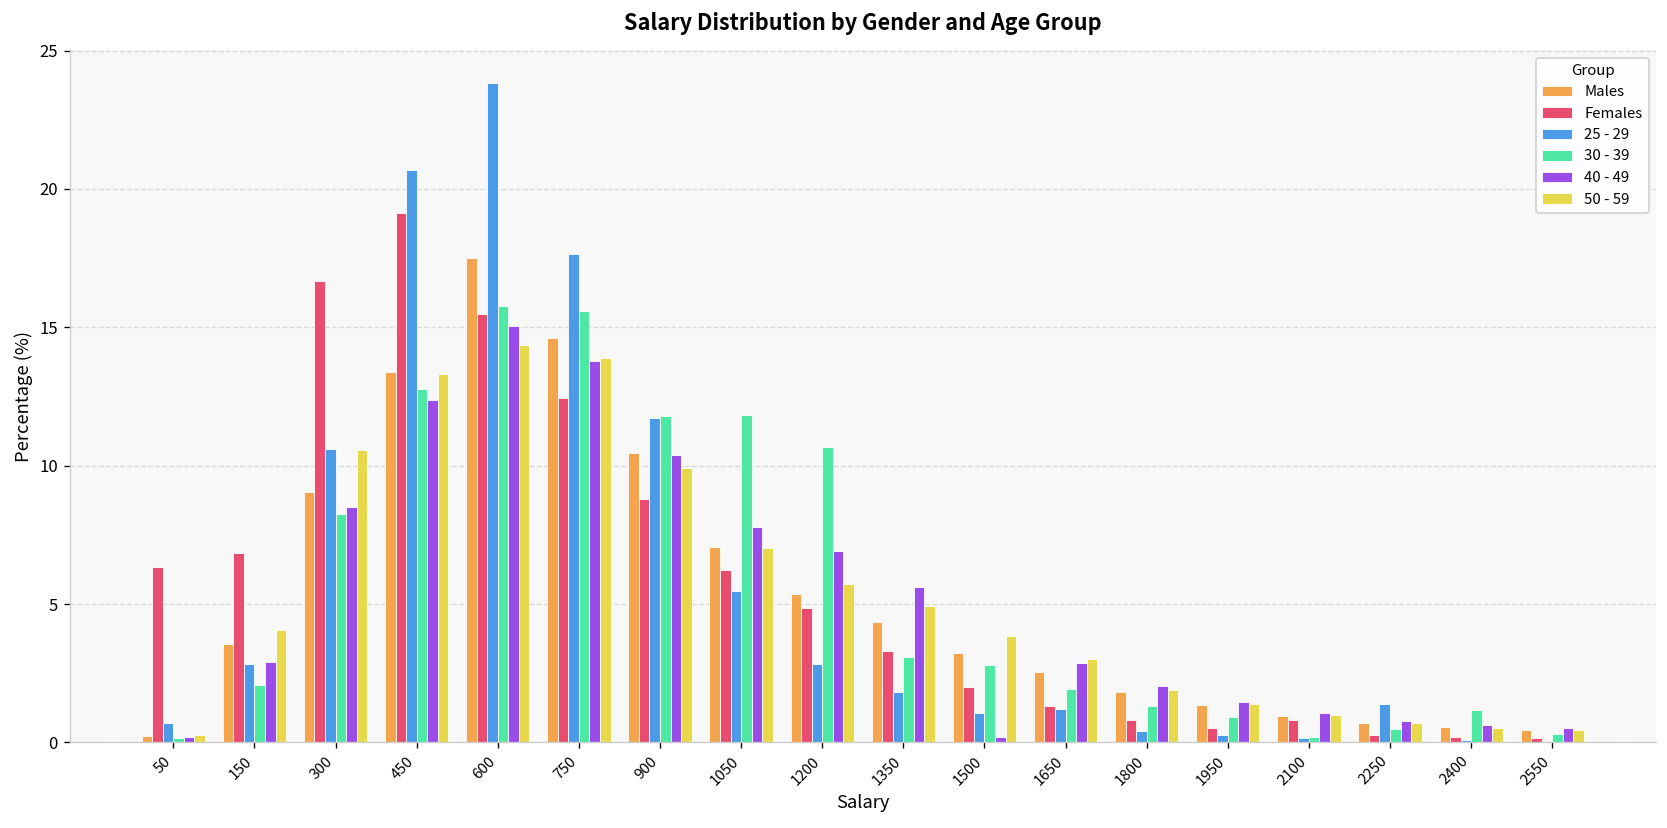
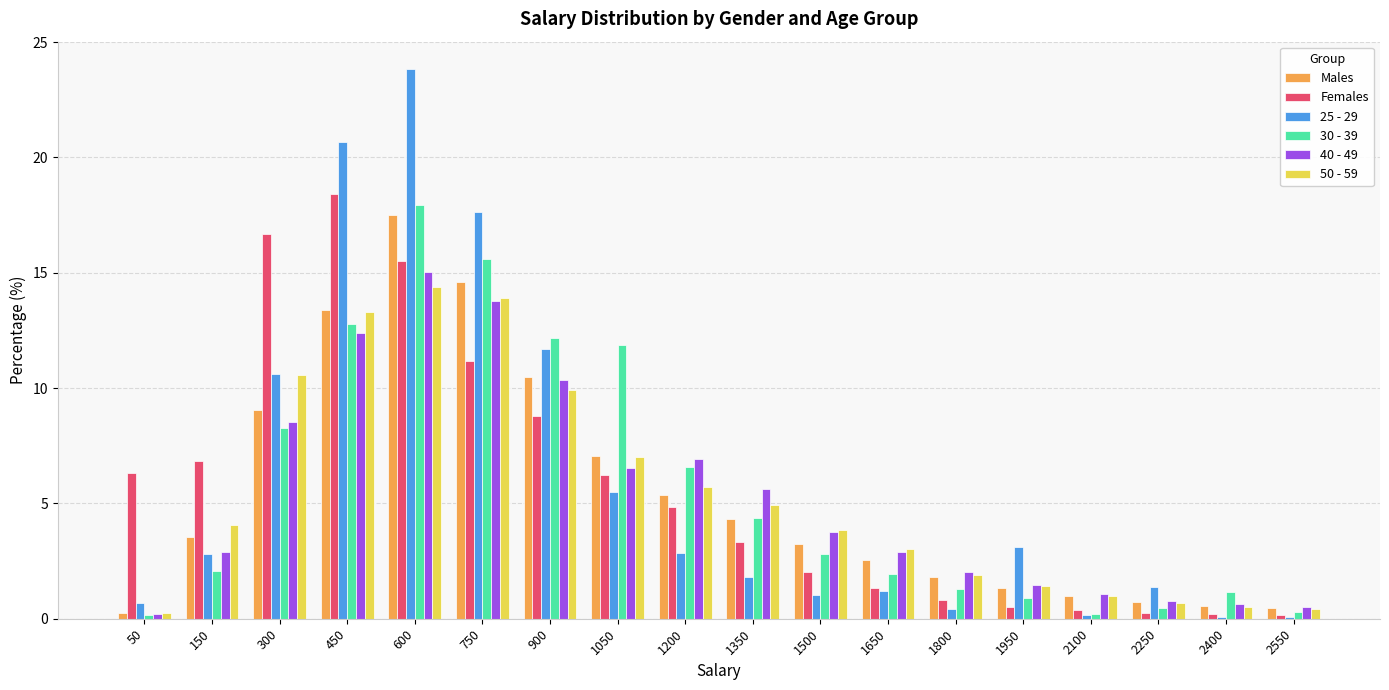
Females, 450: 19.1 -> 18.4
30 - 39, 600: 15.8 -> 18.0
Females, 750: 12.5 -> 11.2
30 - 39, 900: 11.8 -> 12.2
40 - 49, 1050: 7.8 -> 6.5
30 - 39, 1200: 10.7 -> 6.6
30 - 39, 1350: 3.1 -> 4.4
40 - 49, 1500: 0.2 -> 3.8
25 - 29, 1950: 0.3 -> 3.1
Females, 2100: 0.8 -> 0.4
